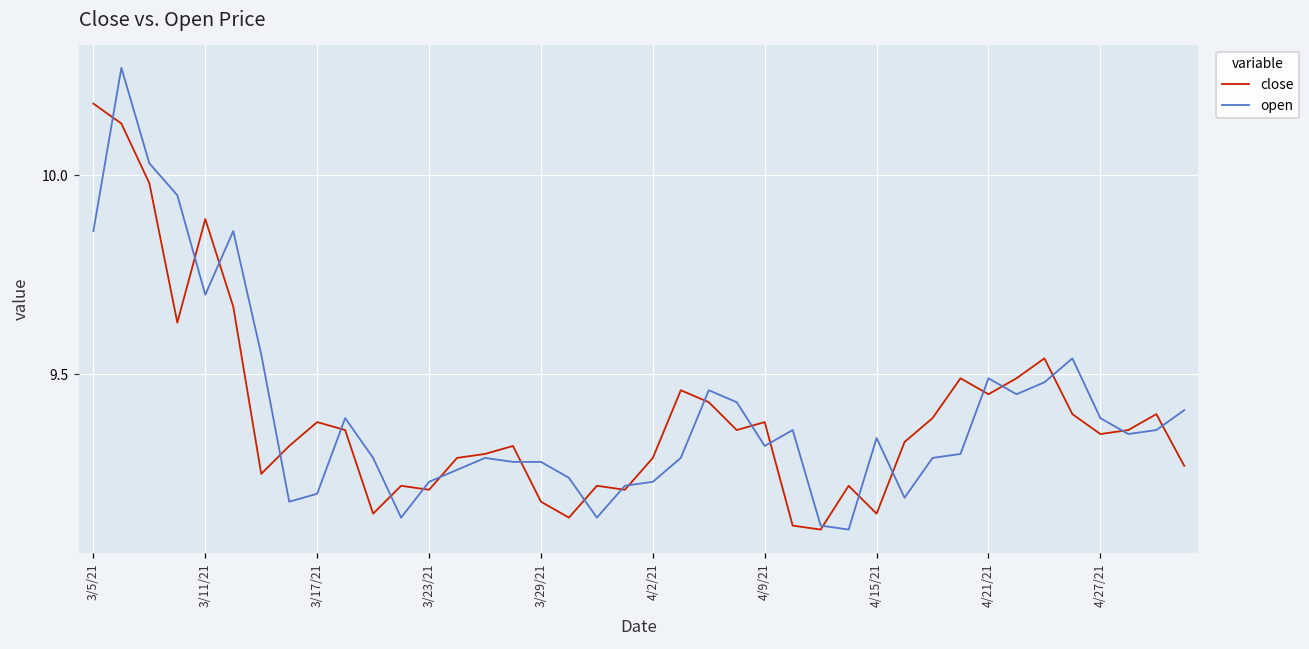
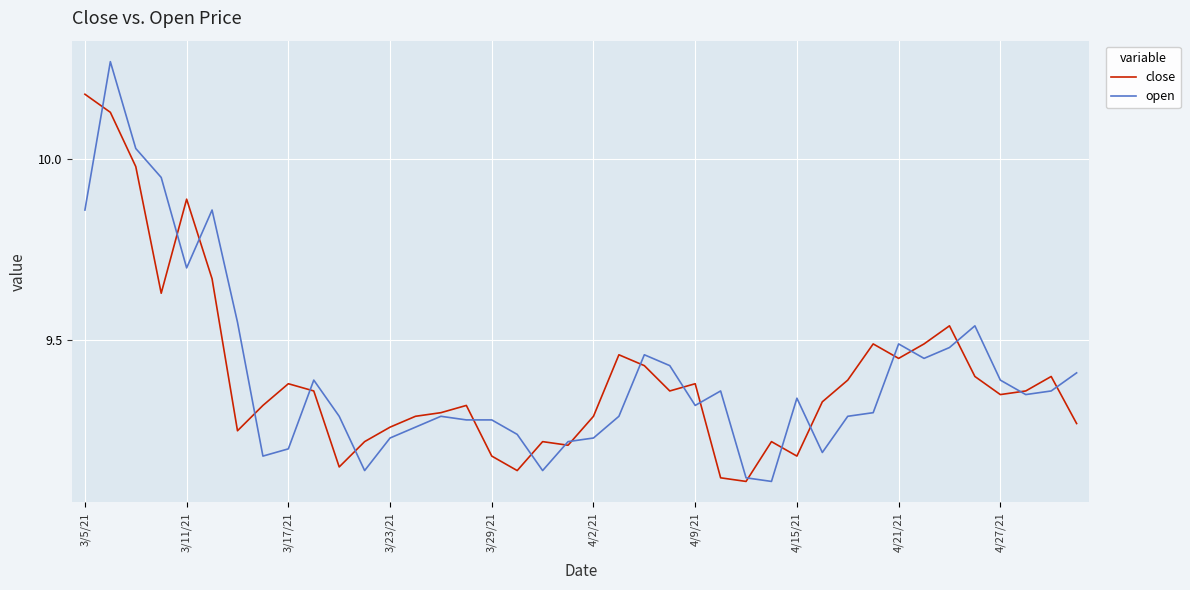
close, 3/23/21: 9.21 -> 9.26
close, 4/15/21: 9.15 -> 9.18
